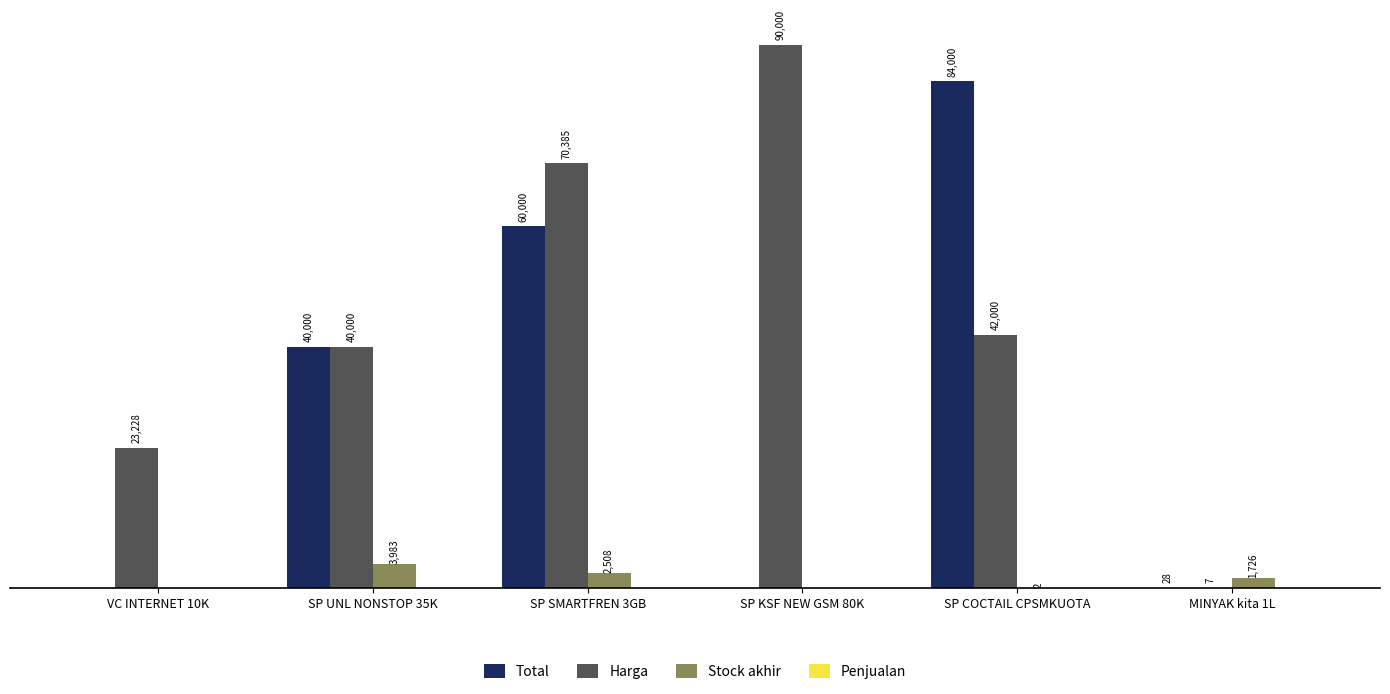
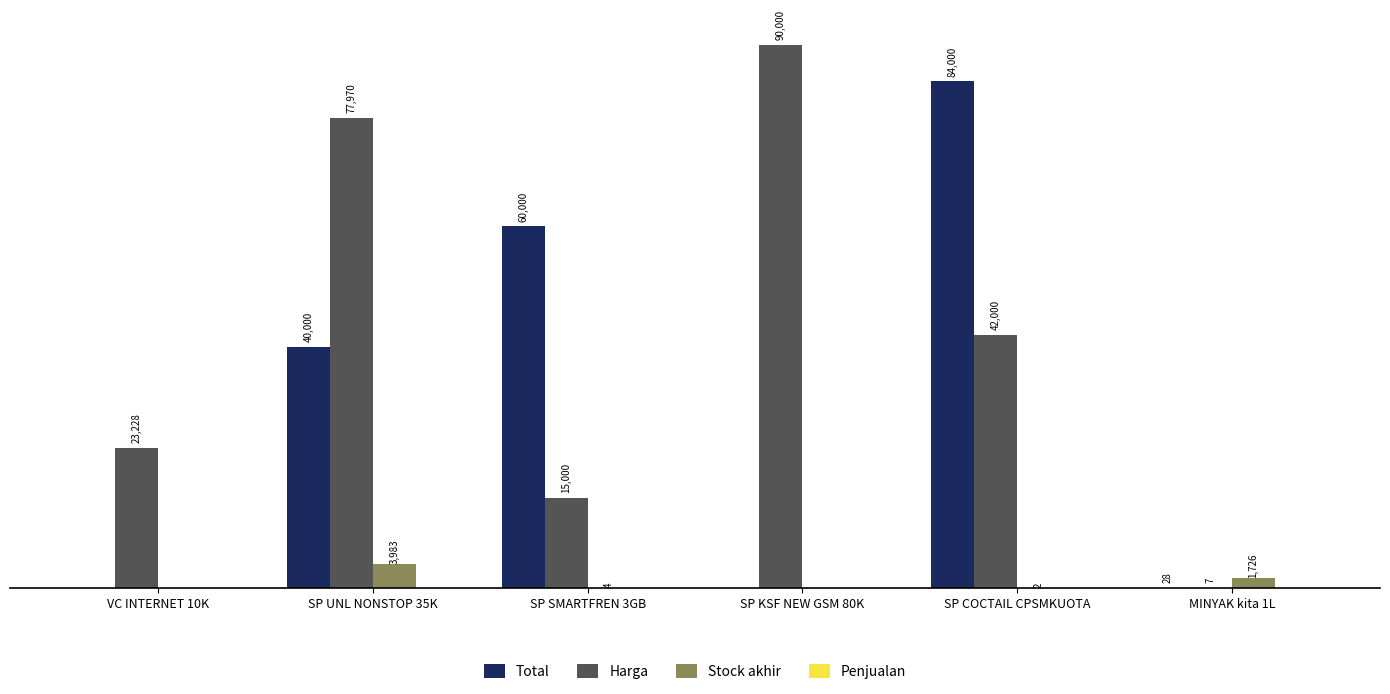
Harga, SP UNL NONSTOP 35K: 40,000 -> 77,970
Harga, SP SMARTFREN 3GB: 70,385 -> 15,000
Stock akhir, SP SMARTFREN 3GB: 2,508 -> 4
